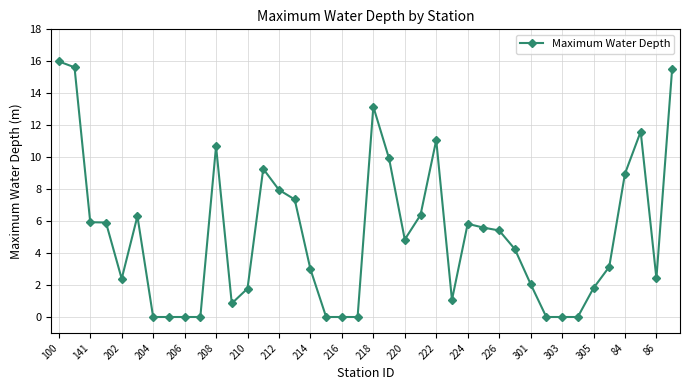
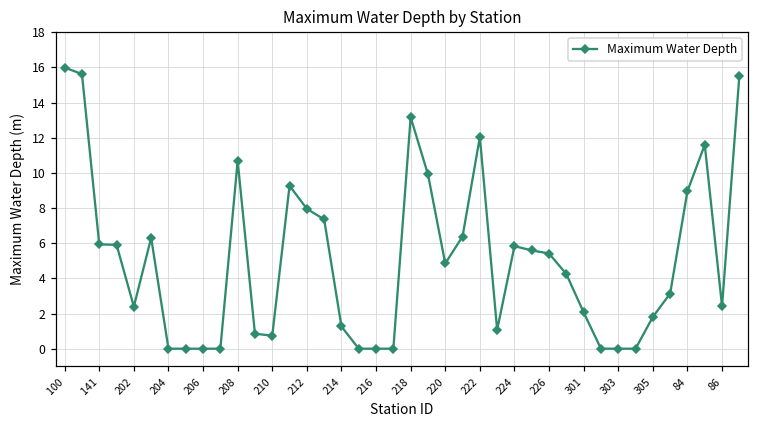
210: 1.8 -> 0.7
214: 3.0 -> 1.3
222: 11.1 -> 12.0
